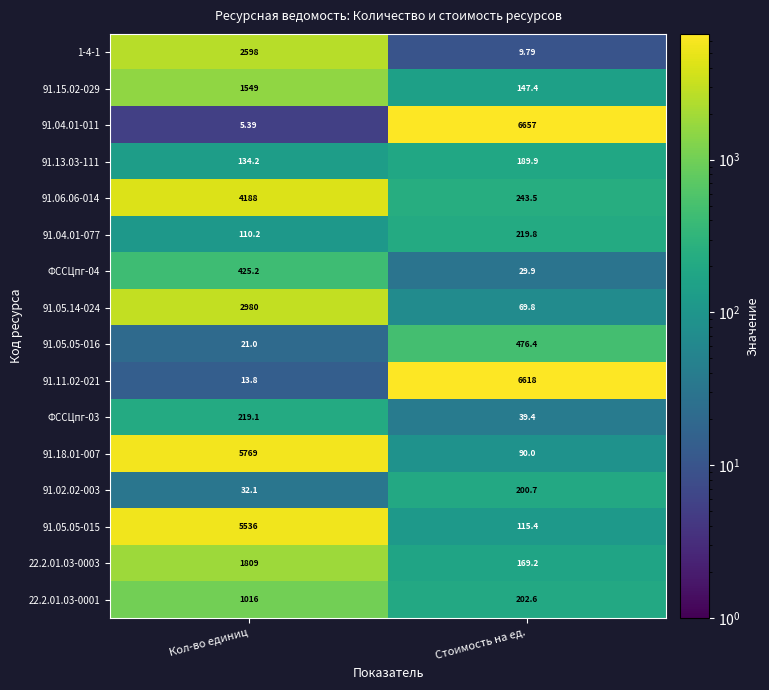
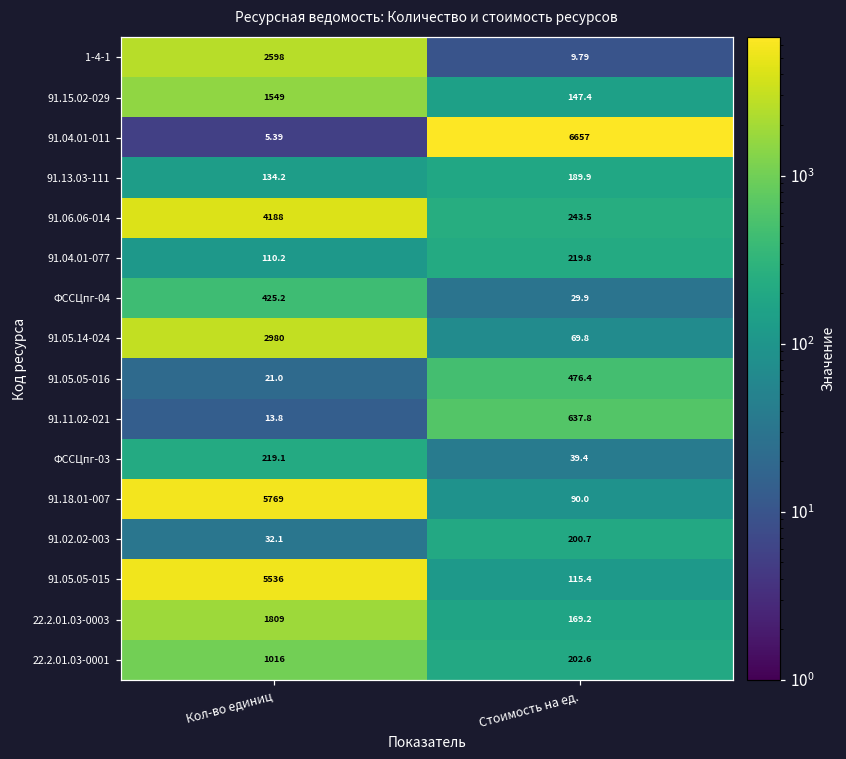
91.11.02-021, Стоимость на ед.: 6618 -> 637.8
